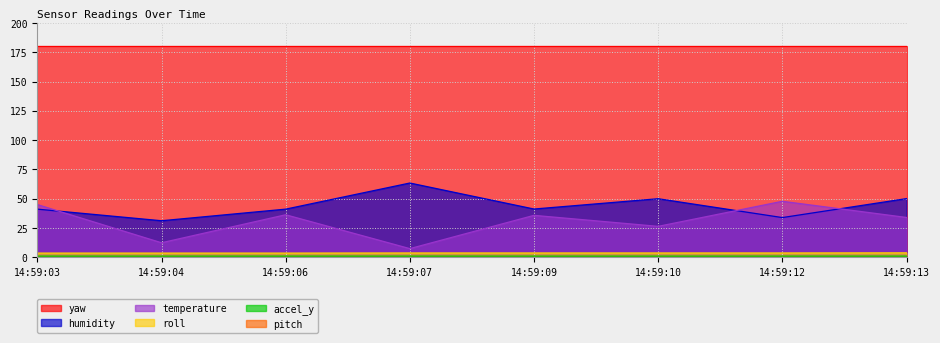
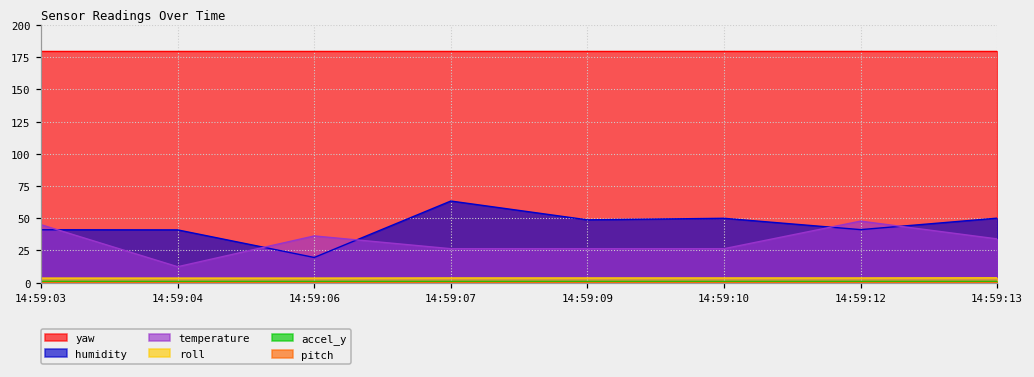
humidity, 14:59:04: 31 -> 41
humidity, 14:59:06: 41 -> 20
temperature, 14:59:07: 7 -> 26
humidity, 14:59:09: 41 -> 49
temperature, 14:59:09: 36 -> 26
humidity, 14:59:12: 34 -> 41
